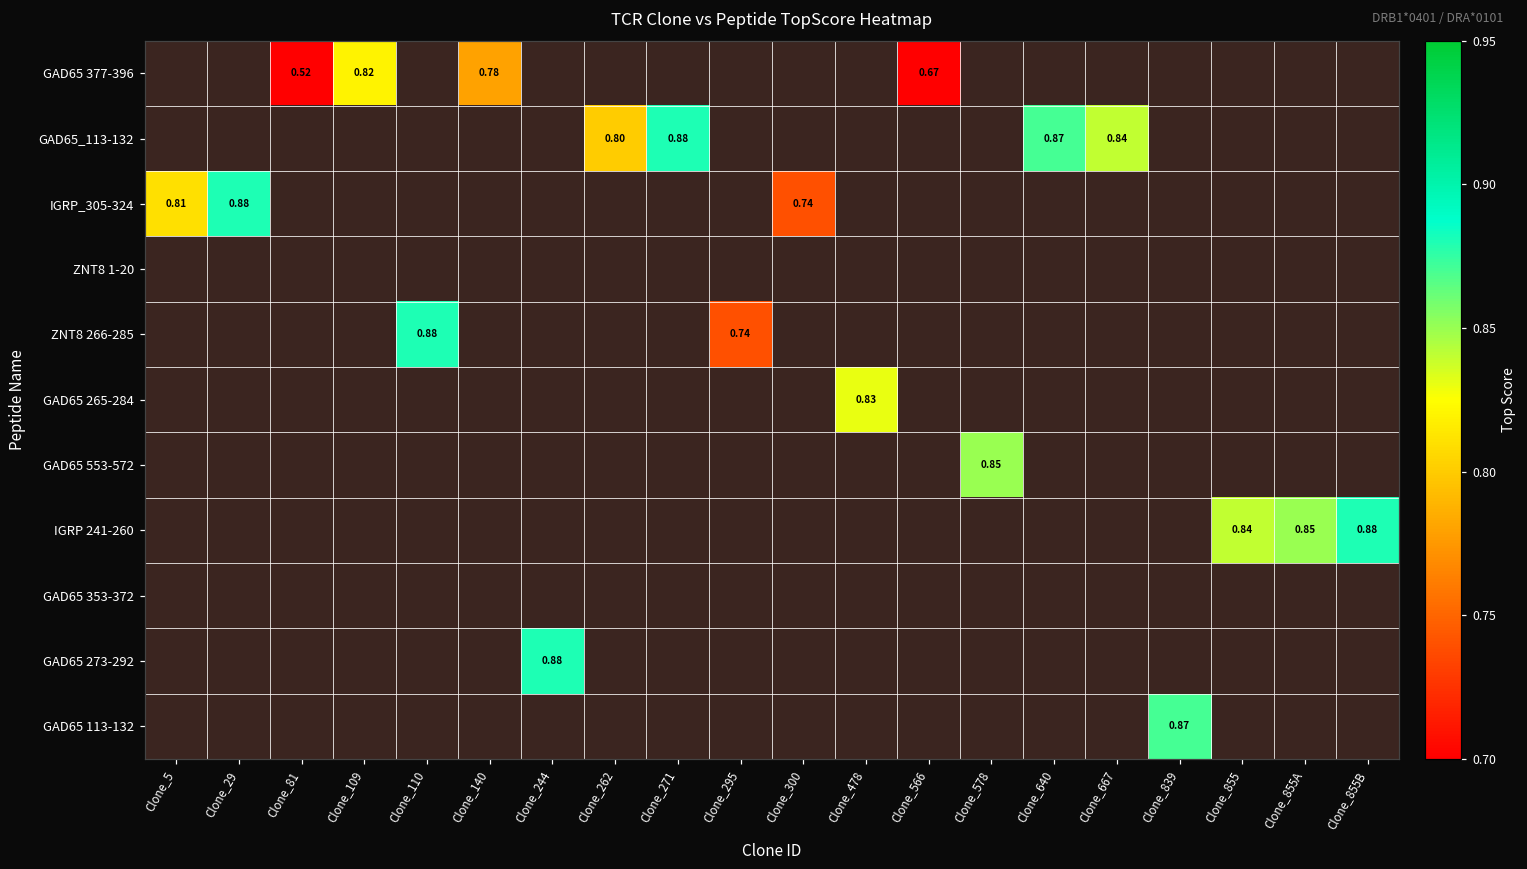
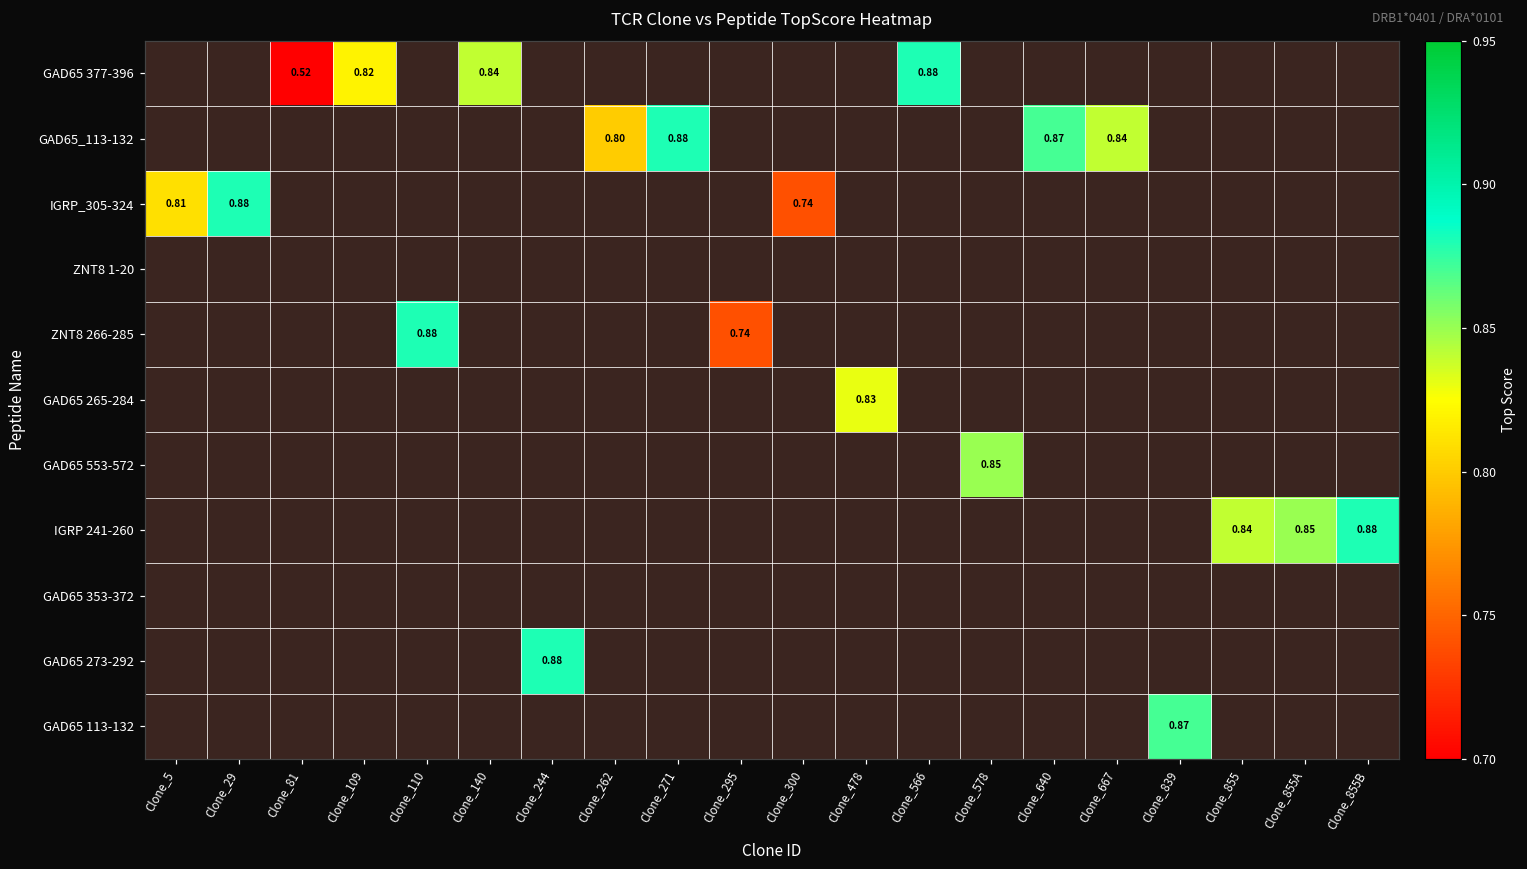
GAD65 377-396, Clone_140: 0.78 -> 0.84
GAD65 377-396, Clone_566: 0.67 -> 0.88
